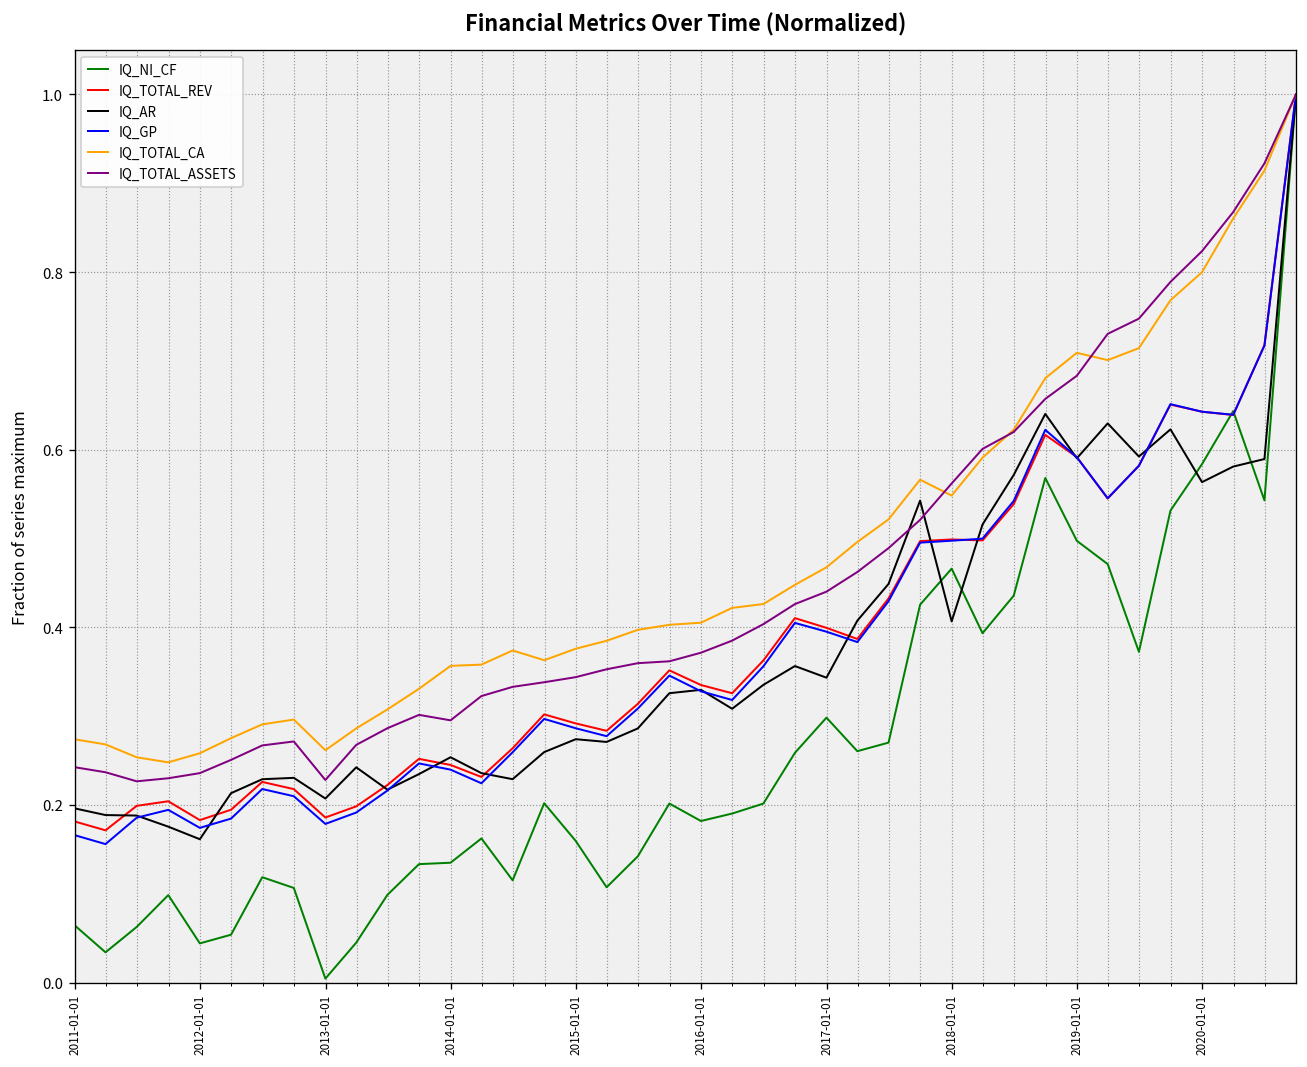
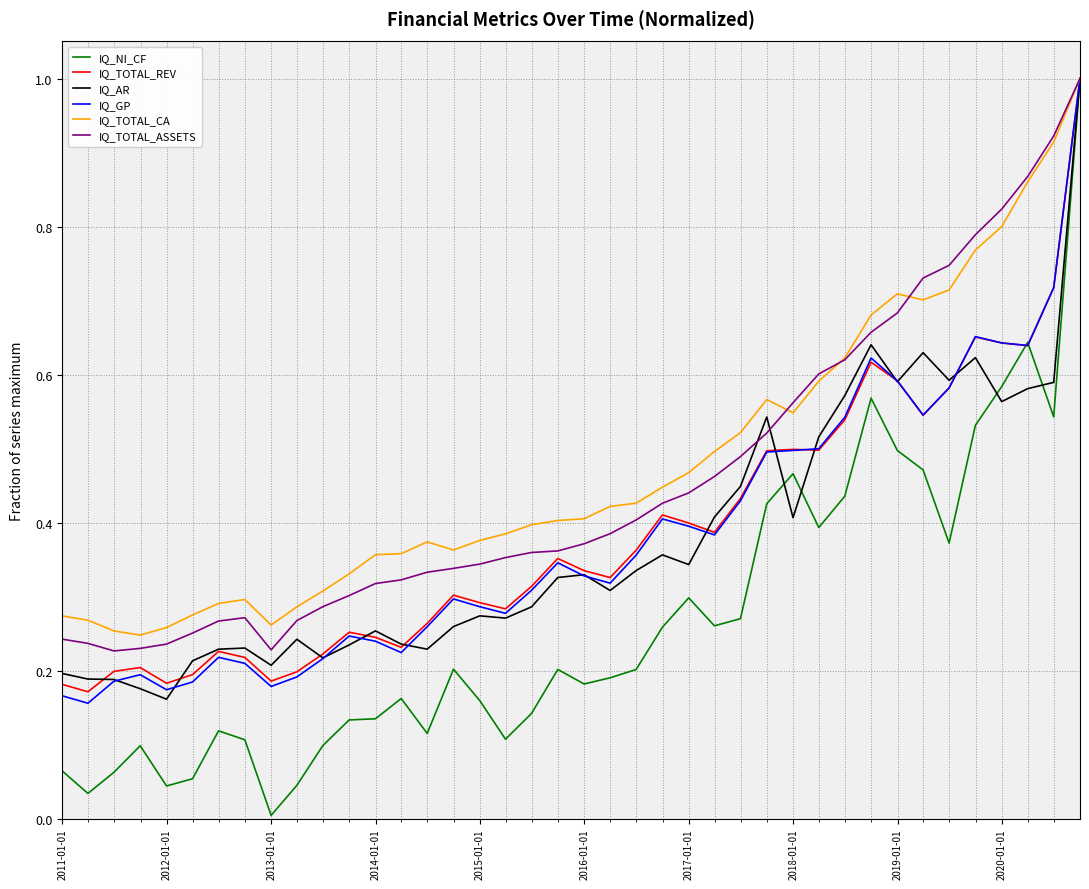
IQ_TOTAL_ASSETS, 2014-01-01: 0.30 -> 0.32
